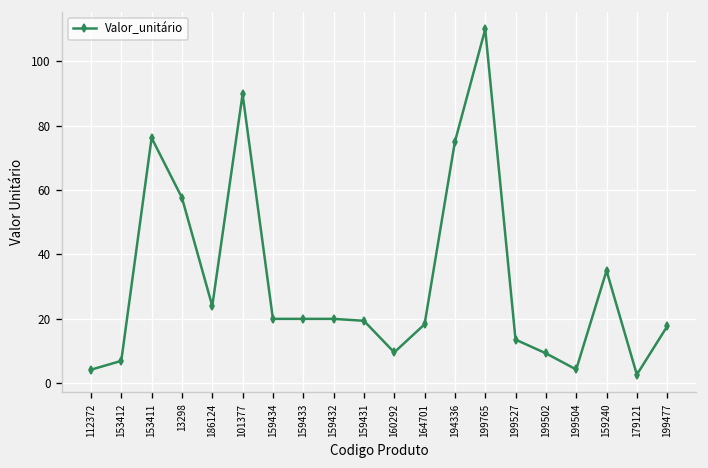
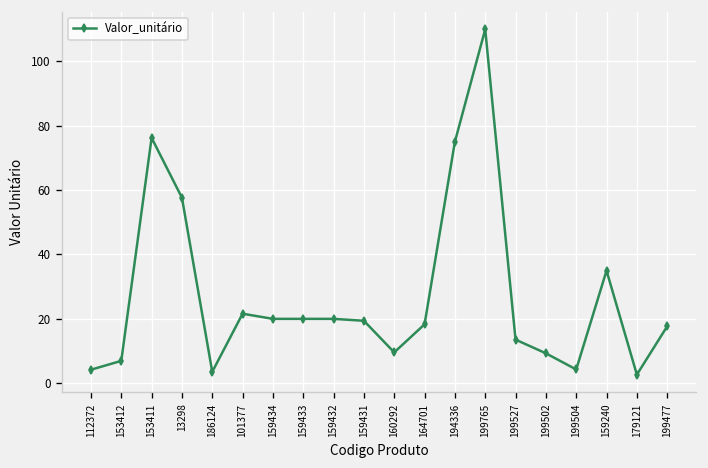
186124: 24 -> 4
101377: 90 -> 22
